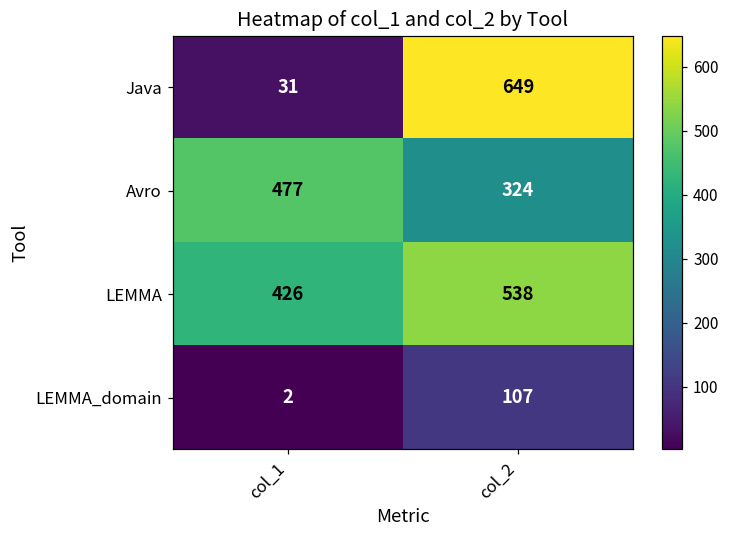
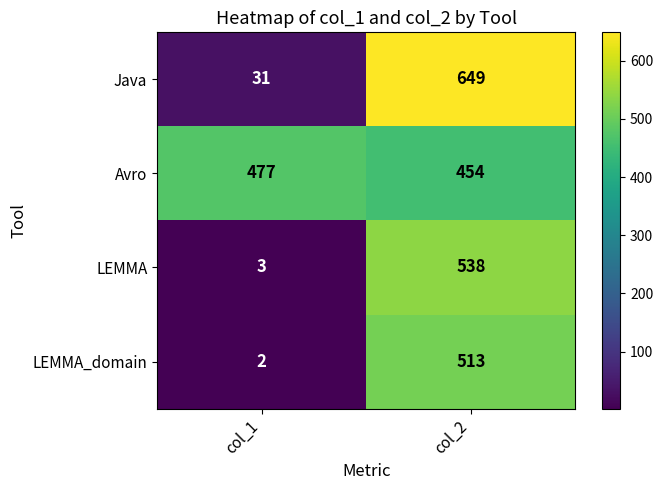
Avro, col_2: 324 -> 454
LEMMA, col_1: 426 -> 3
LEMMA_domain, col_2: 107 -> 513
